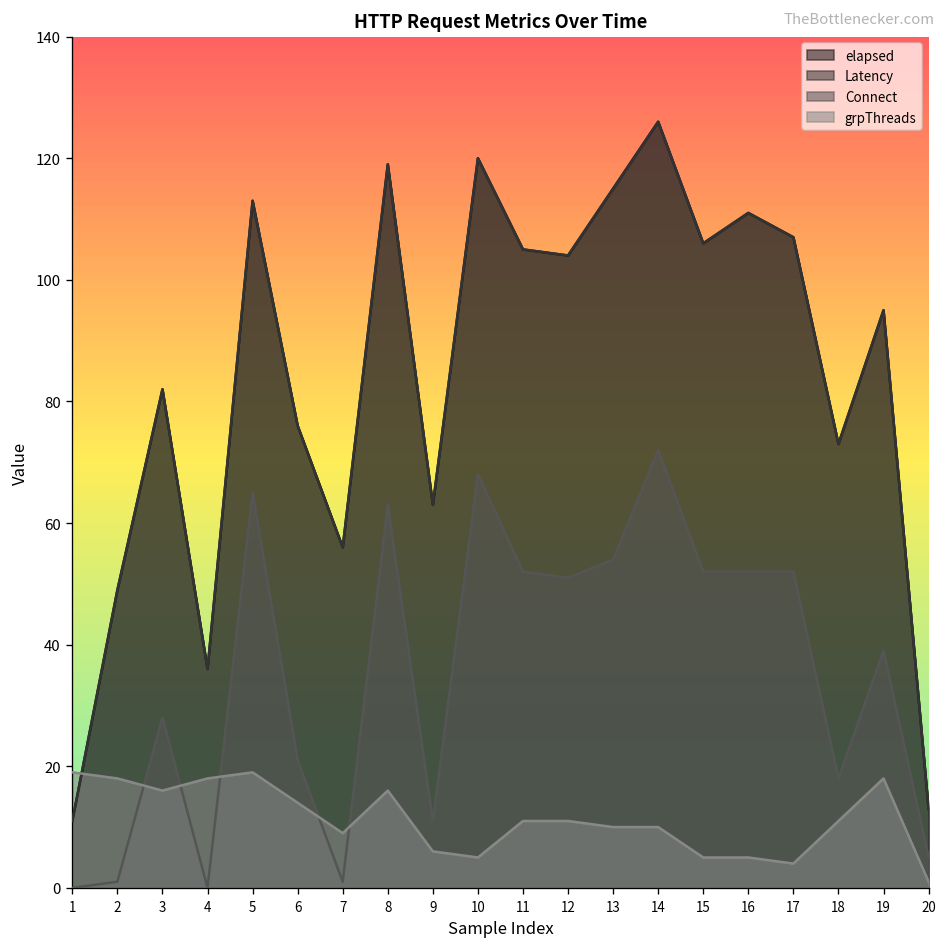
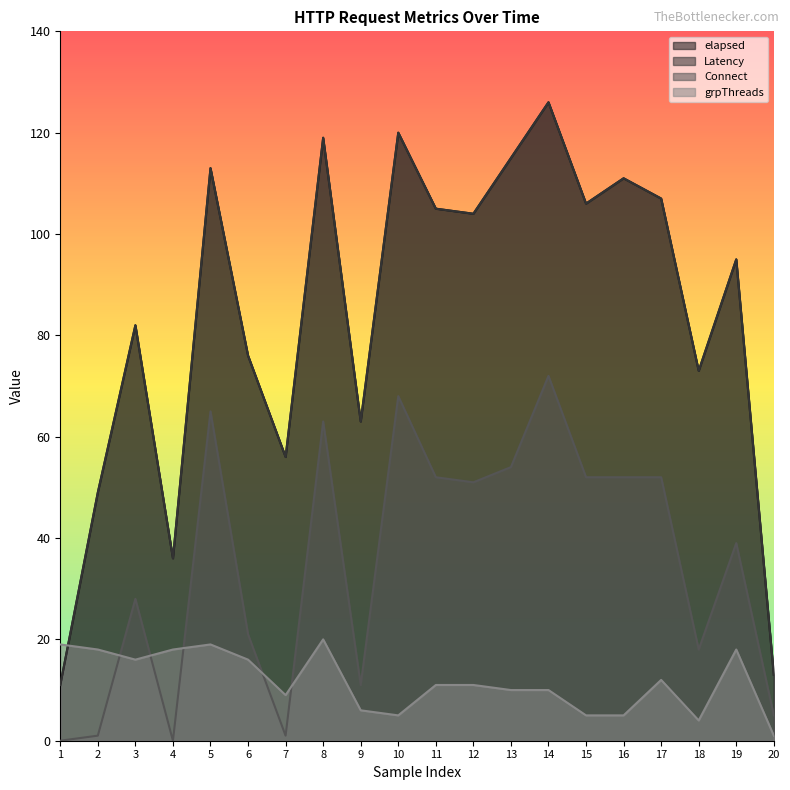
grpThreads, 6: 14 -> 16
grpThreads, 8: 16 -> 20
grpThreads, 17: 4 -> 12
grpThreads, 18: 11 -> 4
